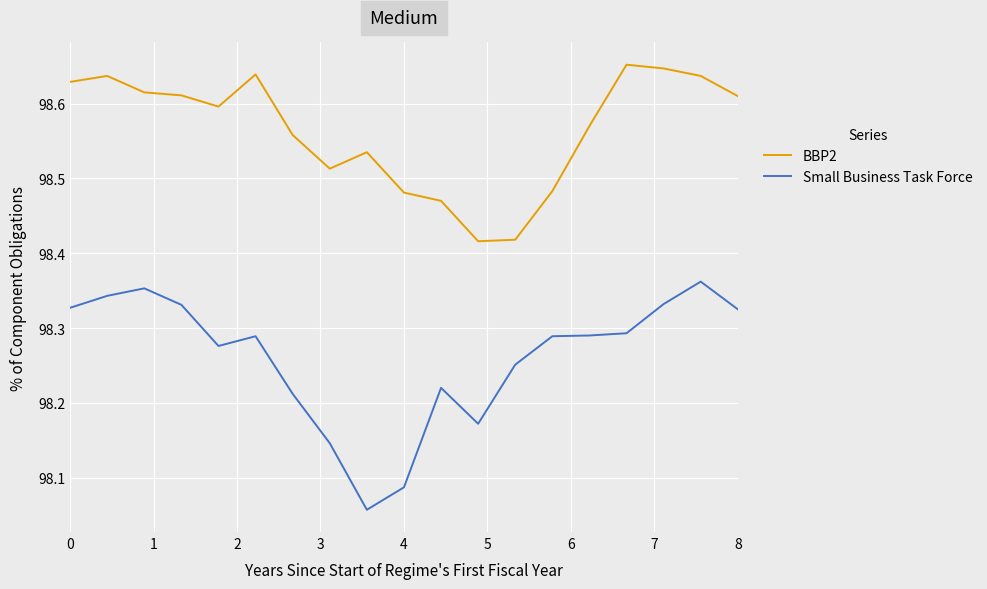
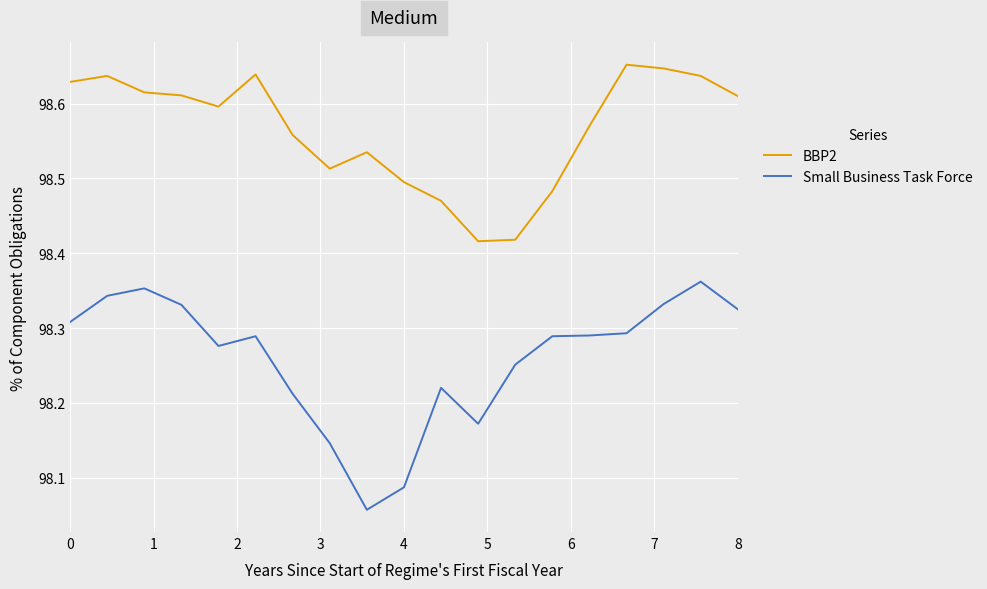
Small Business Task Force, 0: 98.33 -> 98.31
BBP2, 4: 98.48 -> 98.50
